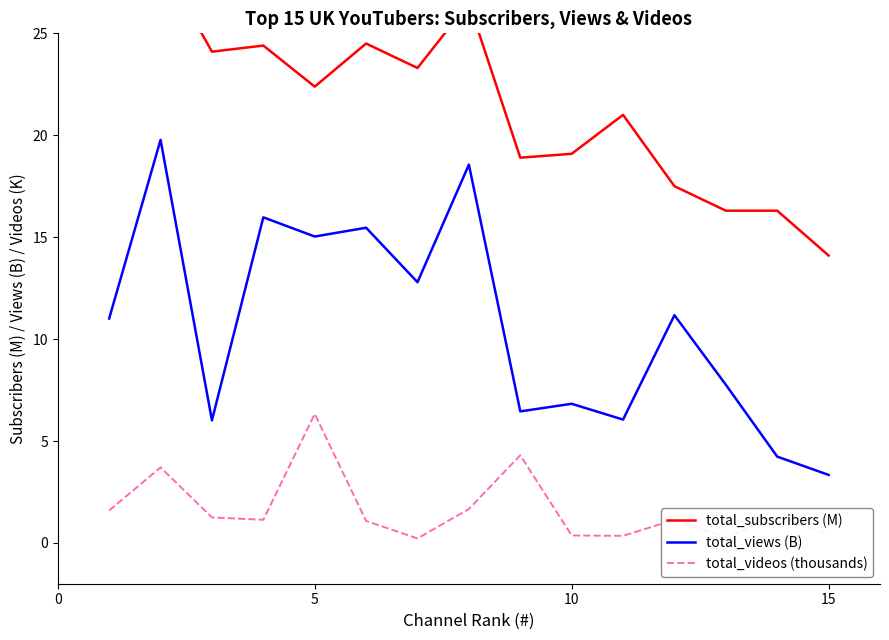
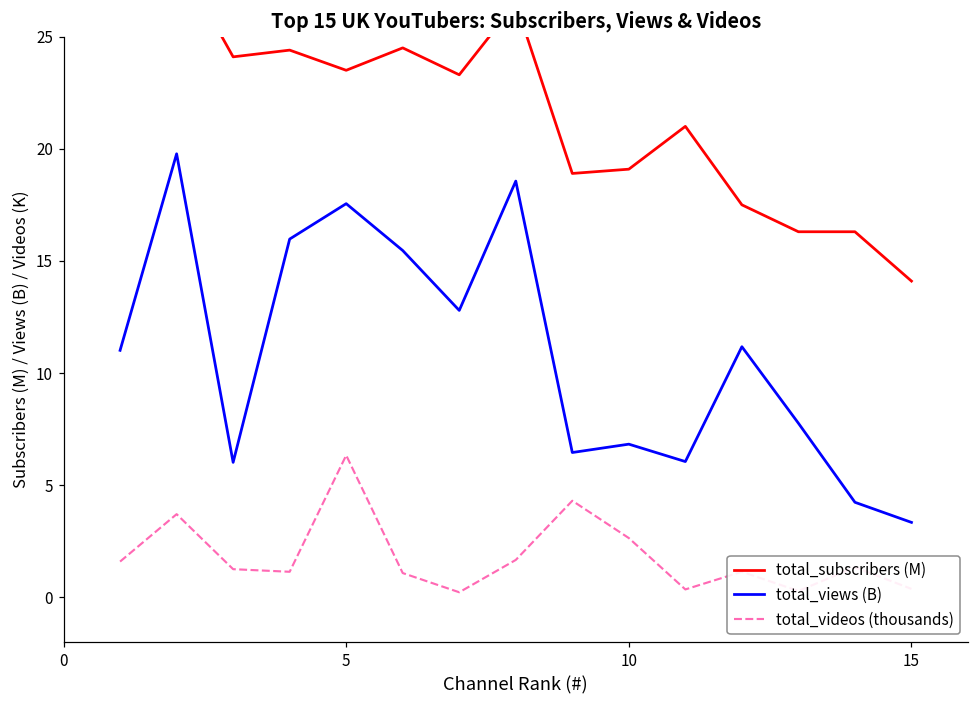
total_subscribers (M), 5: 22.4 -> 23.5
total_views (B), 5: 15.0 -> 17.6
total_videos (thousands), 10: 0.4 -> 2.6
